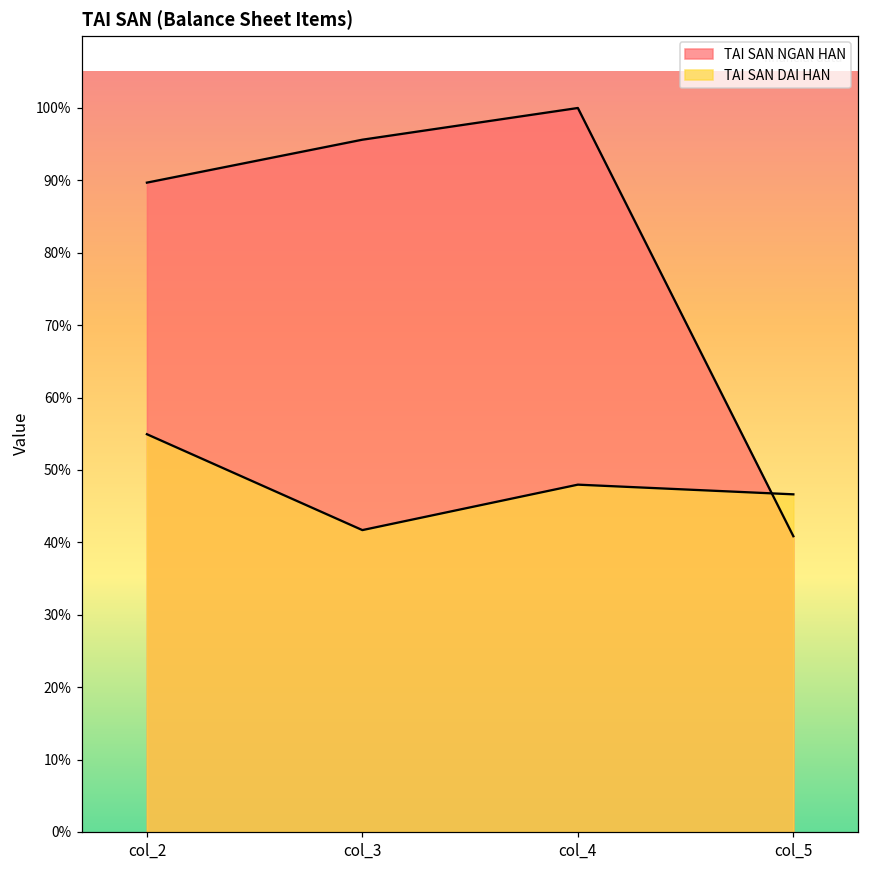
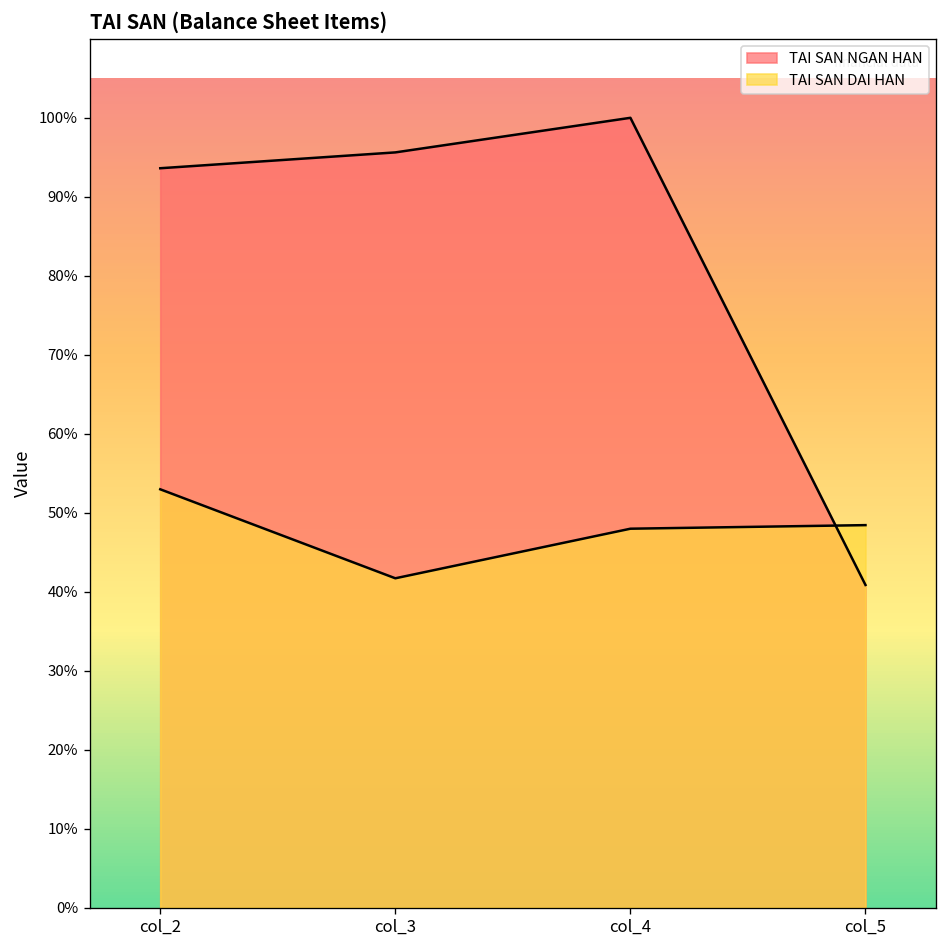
TAI SAN NGAN HAN, col_2: 90% -> 94%
TAI SAN DAI HAN, col_2: 55% -> 53%
TAI SAN DAI HAN, col_5: 47% -> 48%
